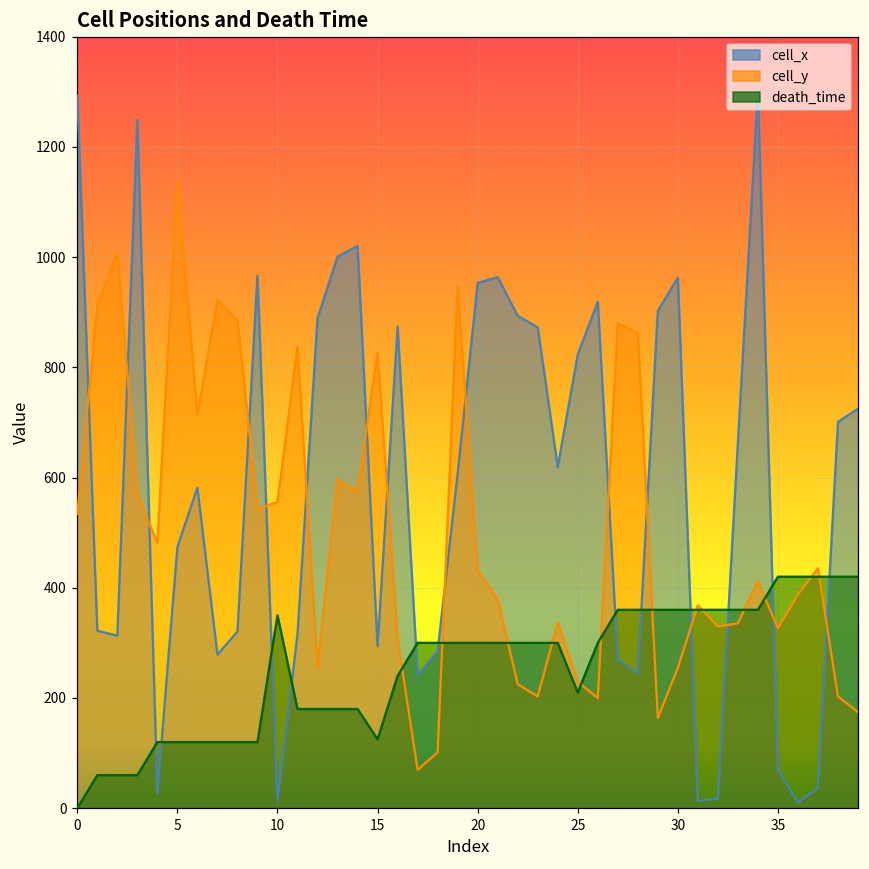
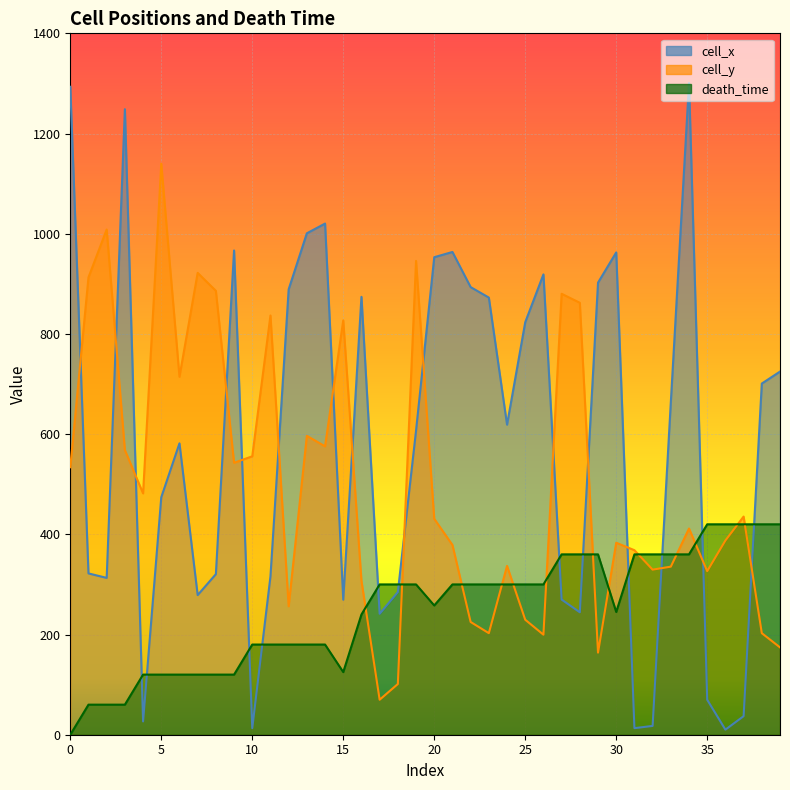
death_time, 10: 350 -> 180
cell_x, 15: 290 -> 270
death_time, 20: 300 -> 260
death_time, 25: 210 -> 300
cell_y, 30: 250 -> 380
death_time, 30: 360 -> 250
